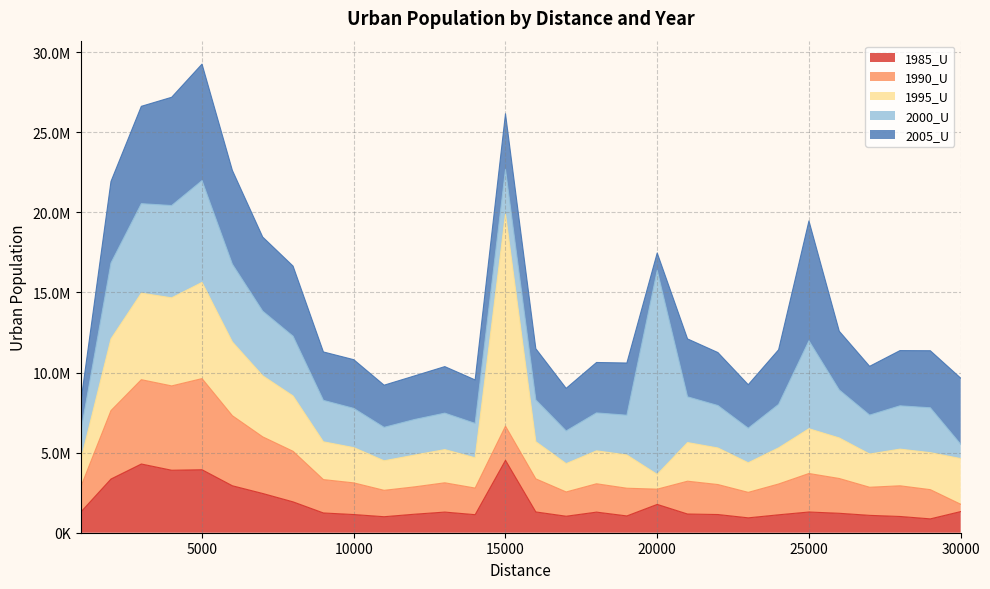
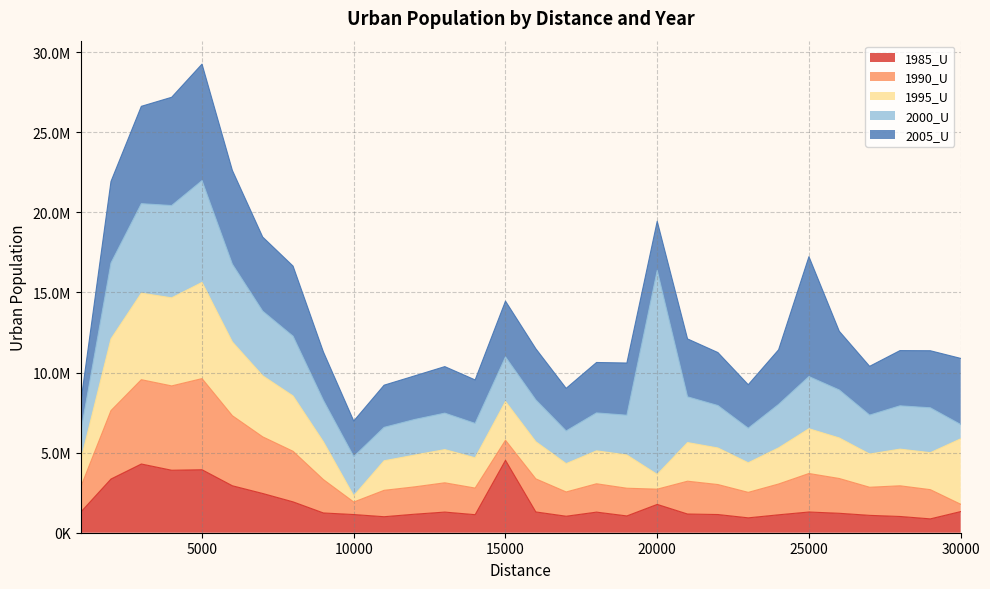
1990_U, 10000: 2000000 -> 800000
1995_U, 10000: 2200000 -> 400000
2005_U, 10000: 3000000 -> 2200000
1990_U, 15000: 2100000 -> 1300000
1995_U, 15000: 13200000 -> 2400000
2005_U, 20000: 1100000 -> 3100000
2000_U, 25000: 5500000 -> 3300000
1995_U, 30000: 2900000 -> 4100000
